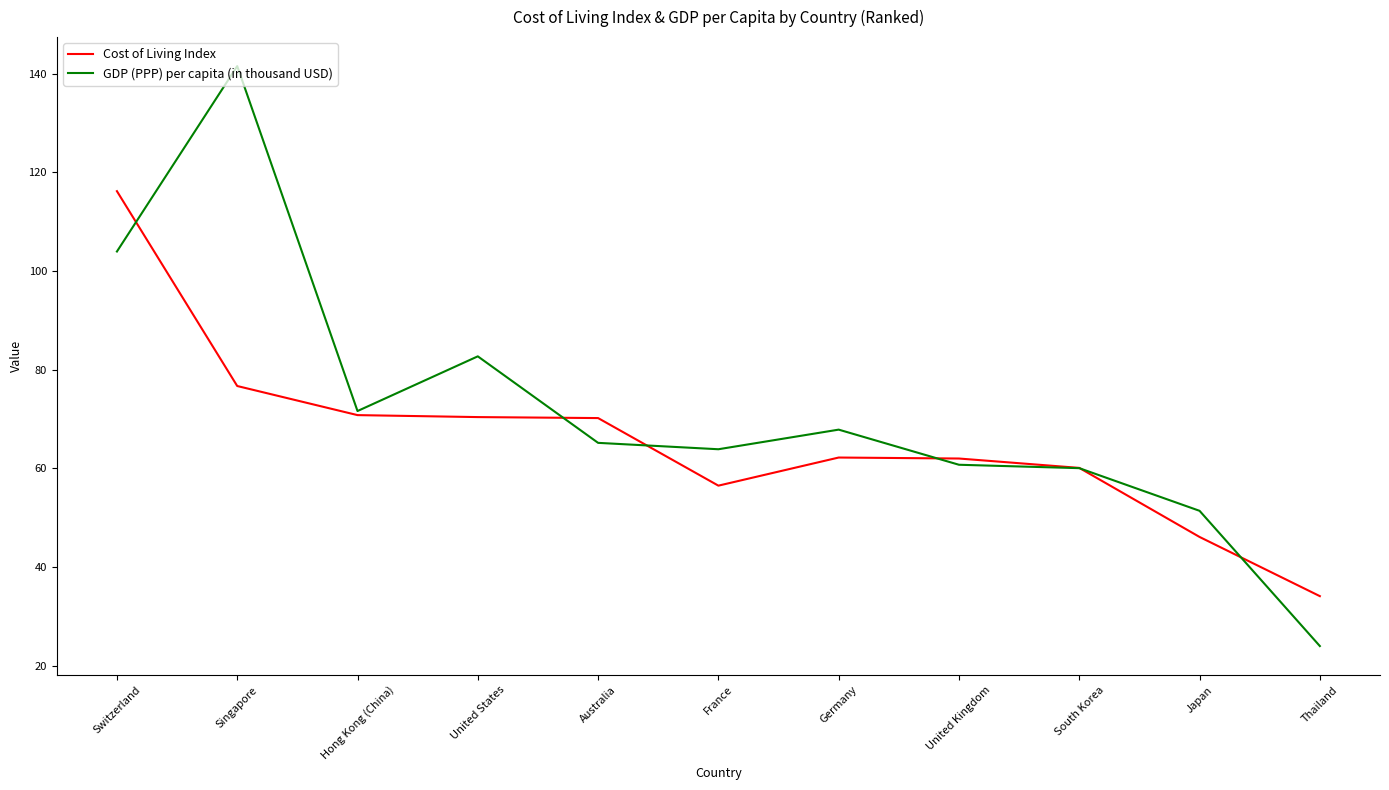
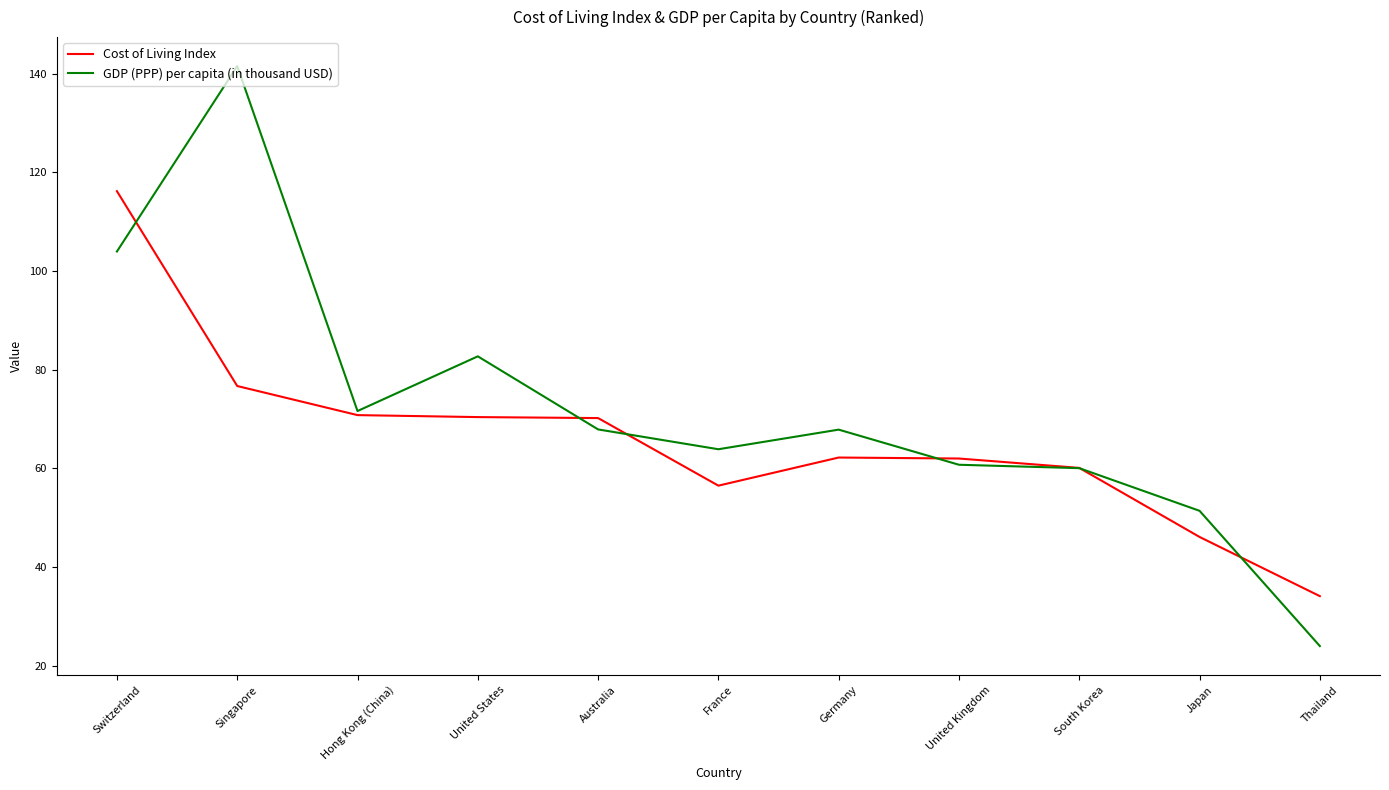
GDP (PPP) per capita (in thousand USD), Australia: 65 -> 68
